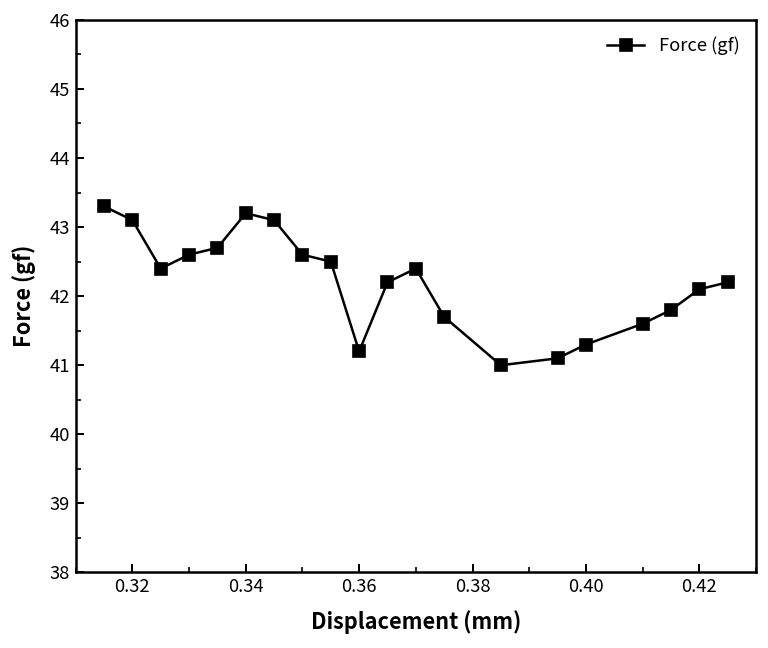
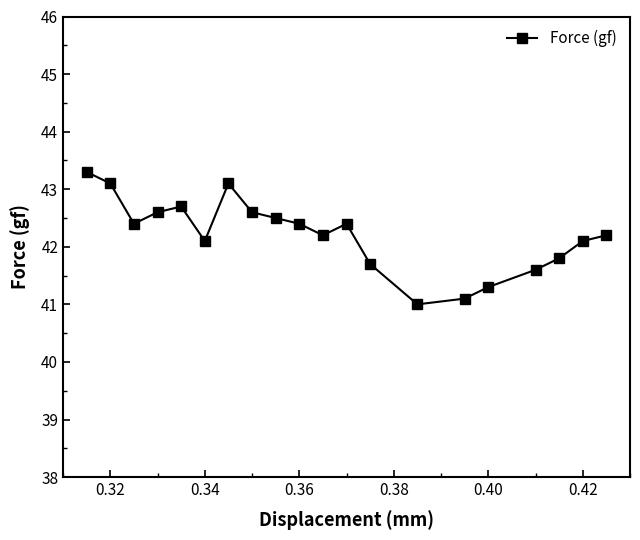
0.34: 43.2 -> 42.1
0.36: 41.2 -> 42.4
